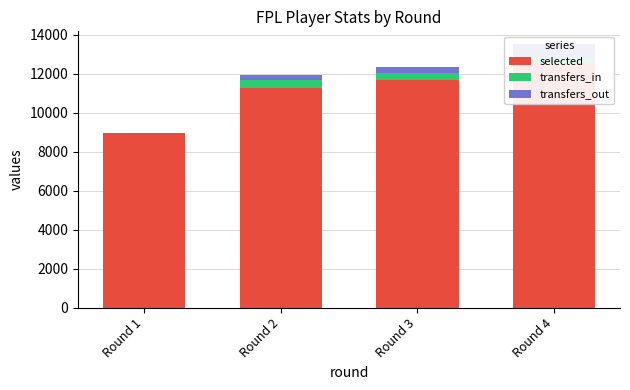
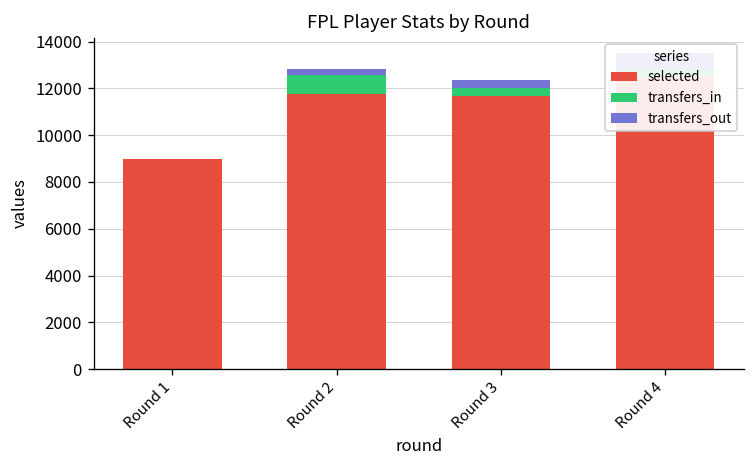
selected, Round 2: 11300 -> 11800
transfers_in, Round 2: 400 -> 800
